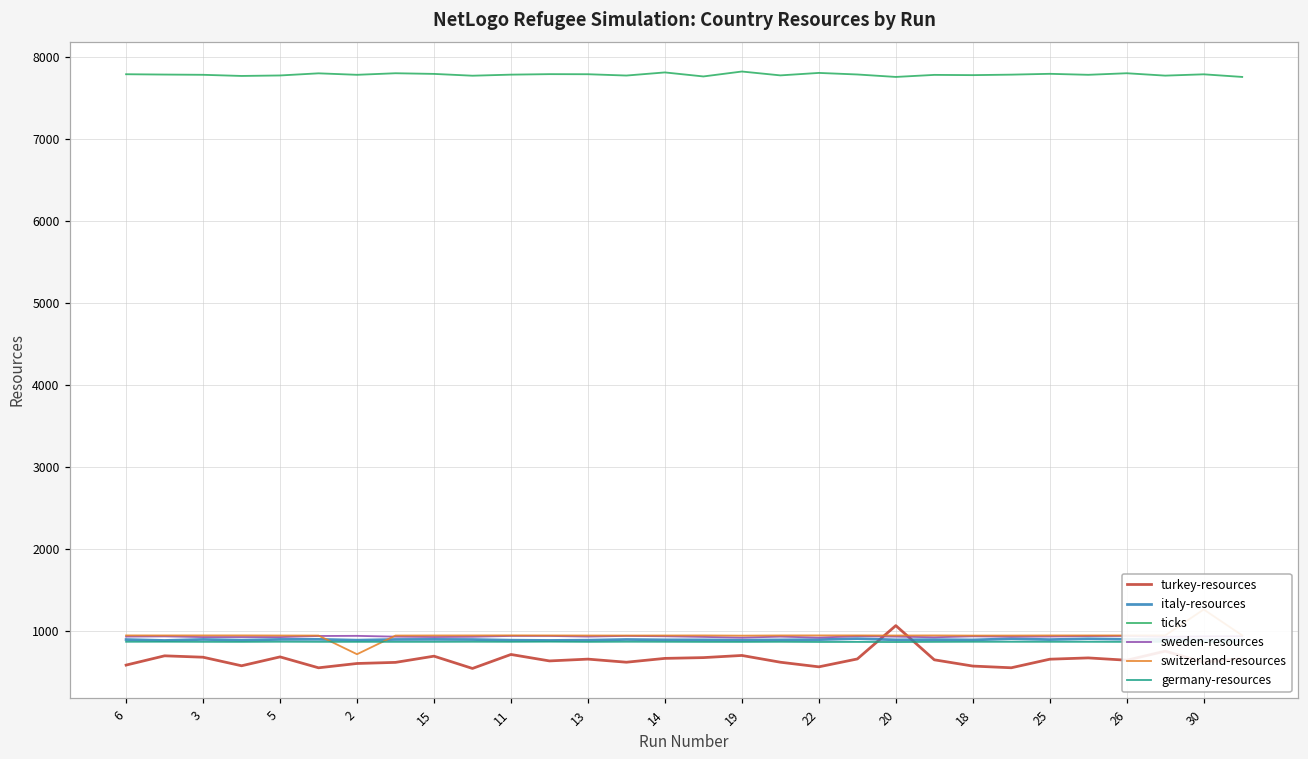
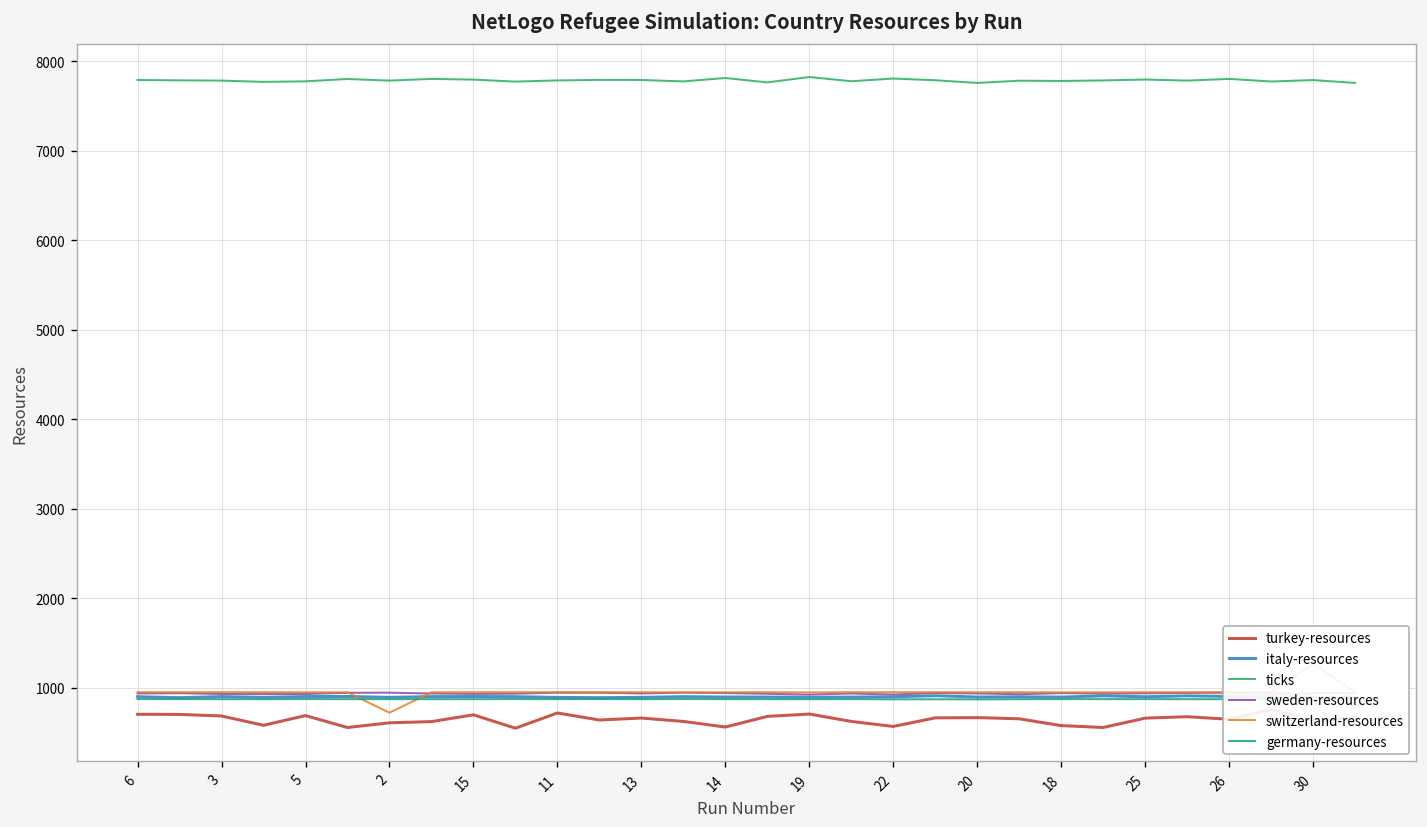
turkey-resources, 6: 600 -> 700
turkey-resources, 14: 700 -> 600
turkey-resources, 20: 1100 -> 700
